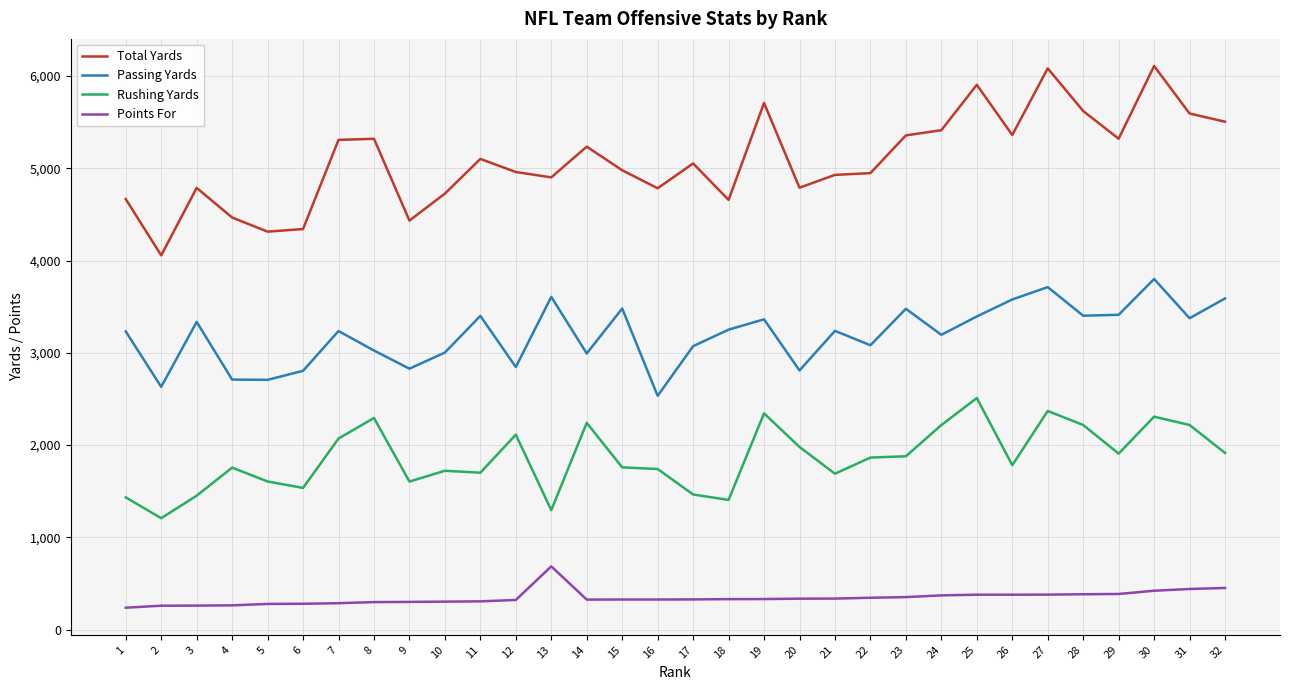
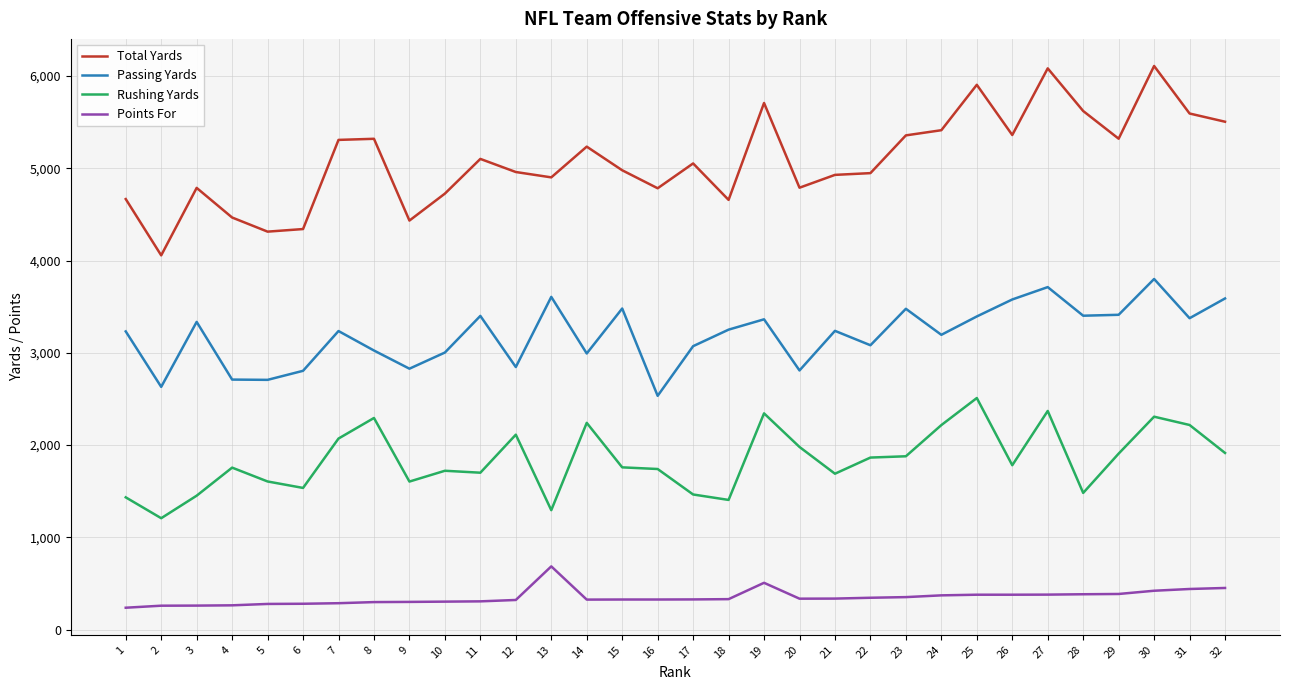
Points For, 19: 300 -> 500
Rushing Yards, 28: 2,200 -> 1,500
